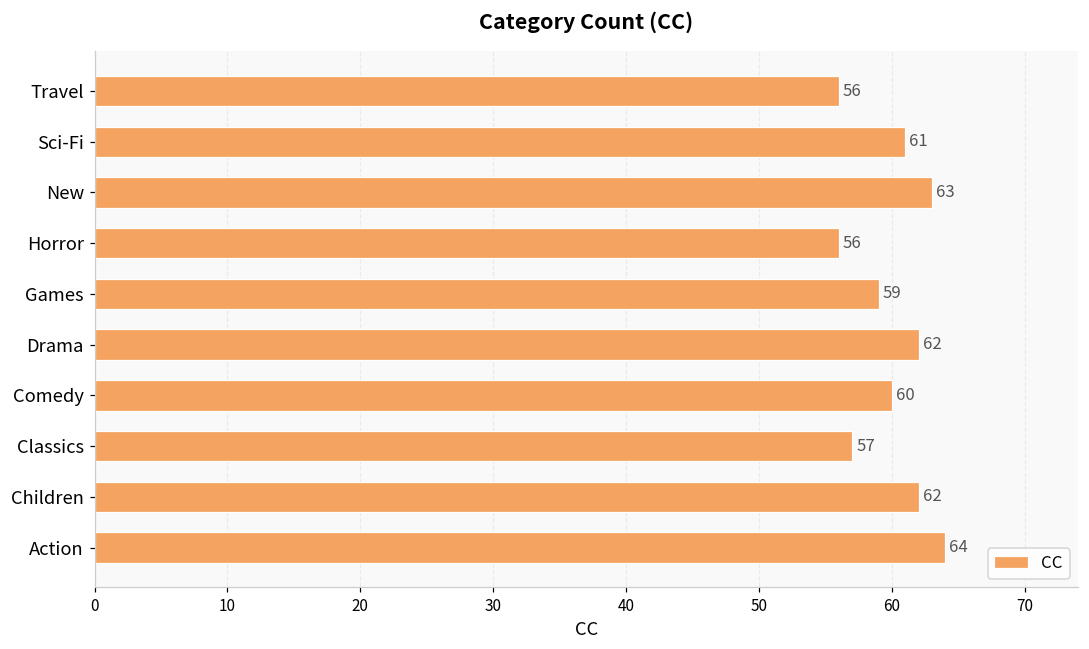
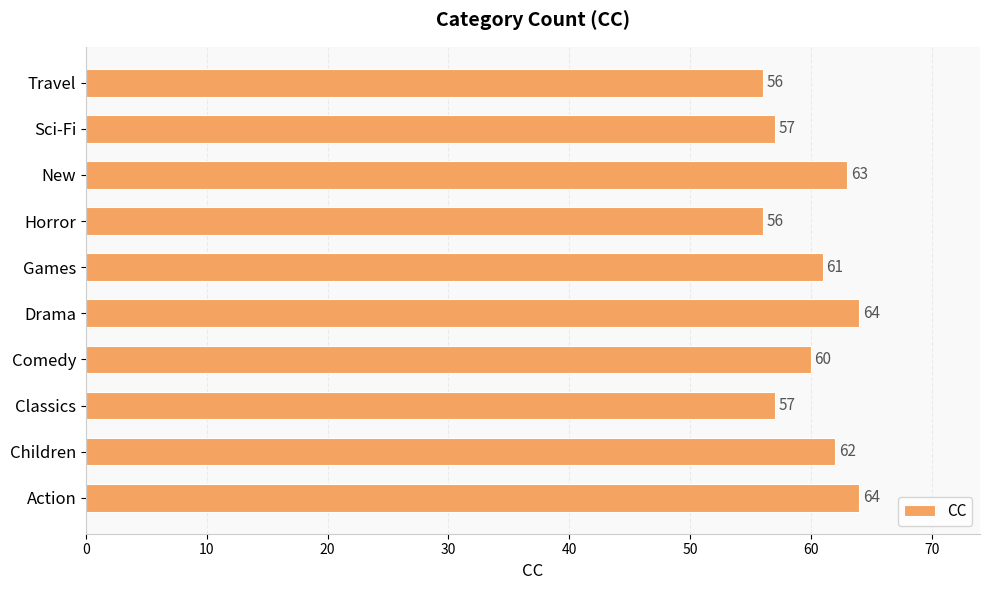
Sci-Fi: 61 -> 57
Games: 59 -> 61
Drama: 62 -> 64
